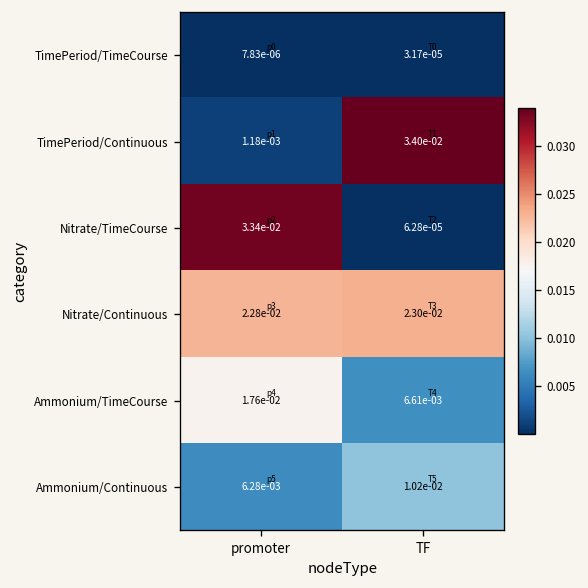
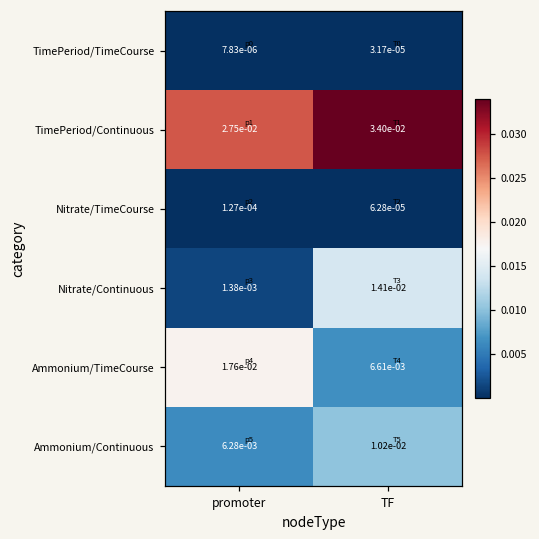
TimePeriod/Continuous, promoter: 1.18e-03 -> 2.75e-02
Nitrate/TimeCourse, promoter: 3.34e-02 -> 1.27e-04
Nitrate/Continuous, promoter: 2.28e-02 -> 1.38e-03
Nitrate/Continuous, TF: 2.30e-02 -> 1.41e-02
